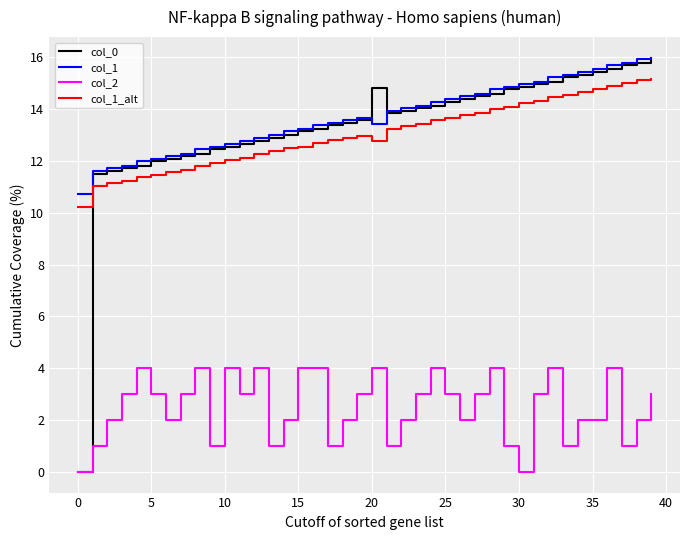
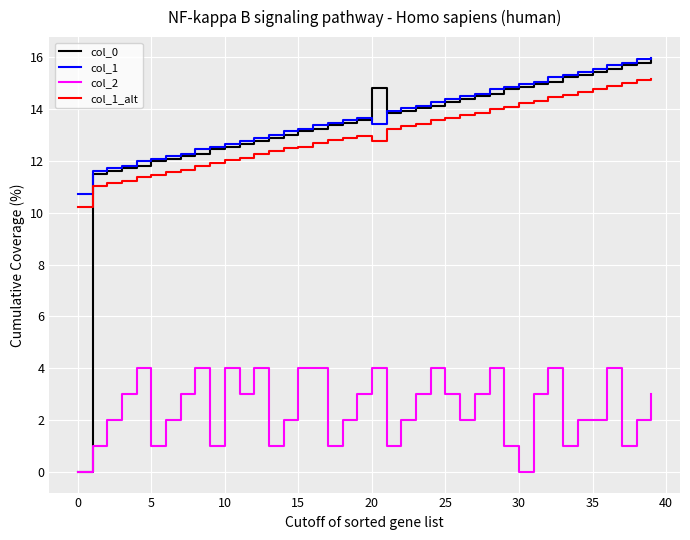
col_2, 5: 3 -> 1
